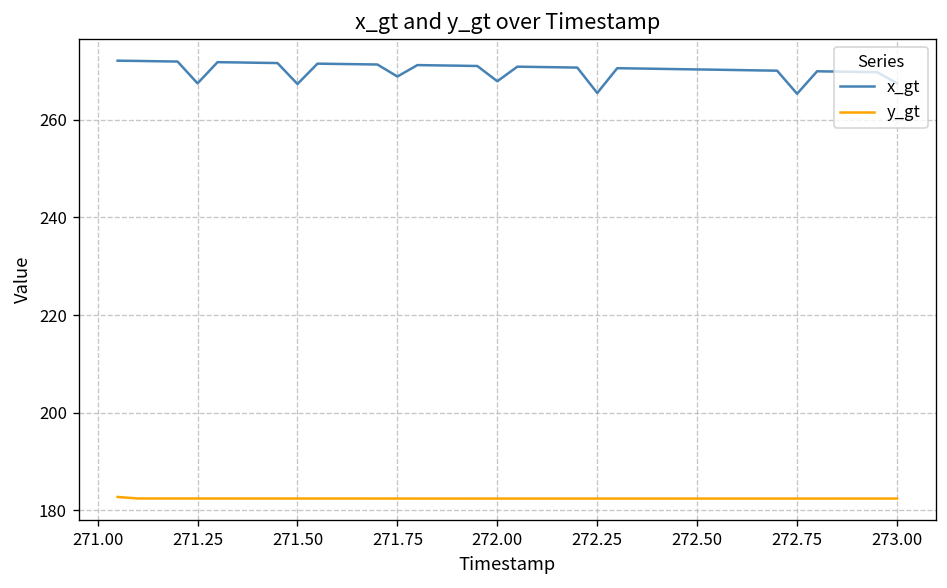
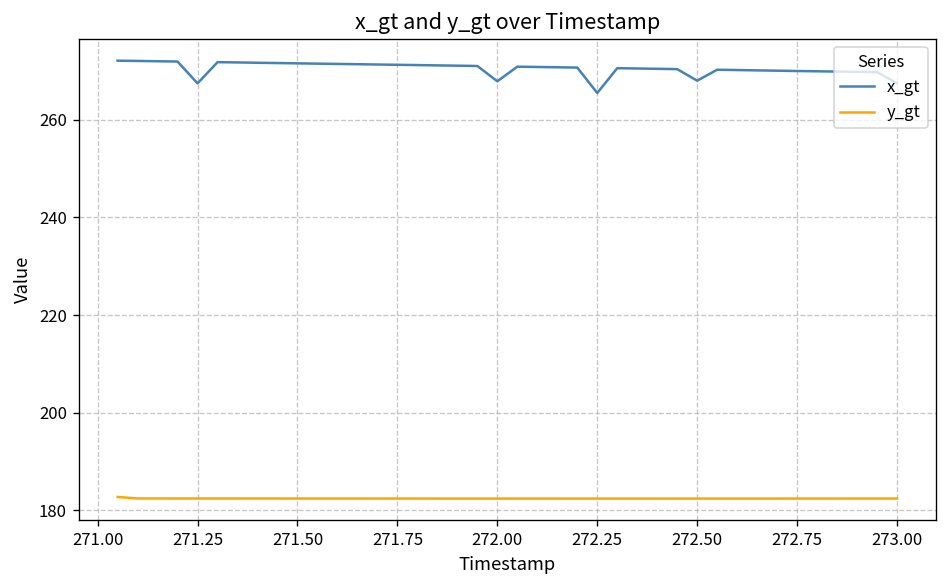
x_gt, 271.50: 267 -> 272
x_gt, 271.75: 269 -> 271
x_gt, 272.50: 270 -> 268
x_gt, 272.75: 265 -> 270
